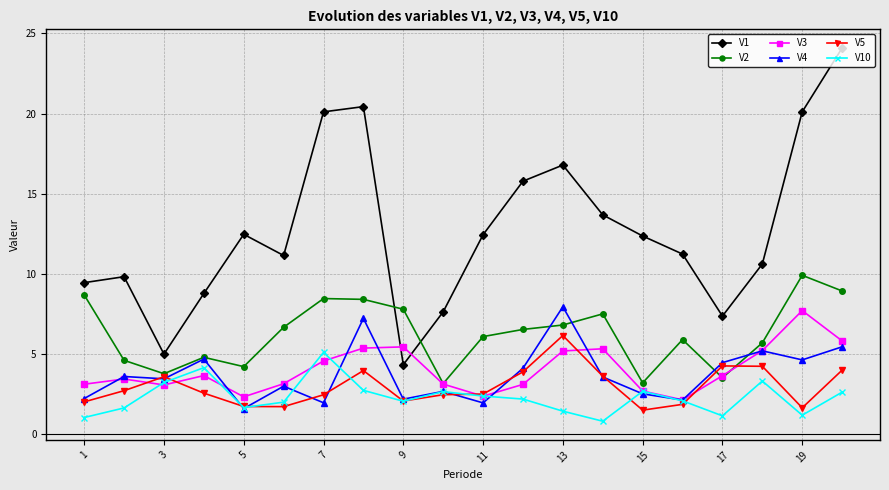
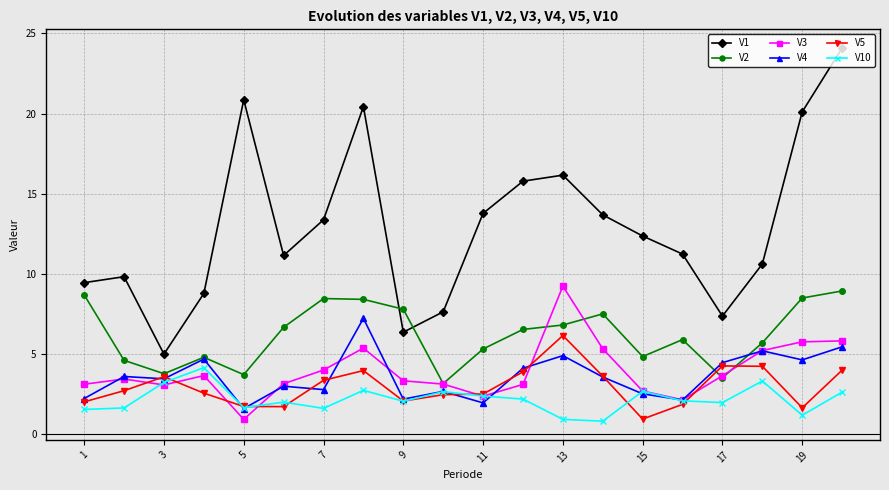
V10, 1: 1.0 -> 1.6
V1, 5: 12.5 -> 20.9
V2, 5: 4.2 -> 3.7
V3, 5: 2.3 -> 0.9
V1, 7: 20.1 -> 13.4
V3, 7: 4.6 -> 4.0
V4, 7: 2.0 -> 2.8
V5, 7: 2.5 -> 3.4
V10, 7: 5.1 -> 1.6
V1, 9: 4.3 -> 6.4
V3, 9: 5.5 -> 3.3
V1, 11: 12.4 -> 13.8
V2, 11: 6.1 -> 5.3
V1, 13: 16.8 -> 16.2
V3, 13: 5.2 -> 9.2
V4, 13: 8.0 -> 4.9
V10, 13: 1.4 -> 0.9
V2, 15: 3.2 -> 4.8
V5, 15: 1.5 -> 1.0
V10, 17: 1.2 -> 2.0
V2, 19: 9.9 -> 8.5
V3, 19: 7.7 -> 5.8
